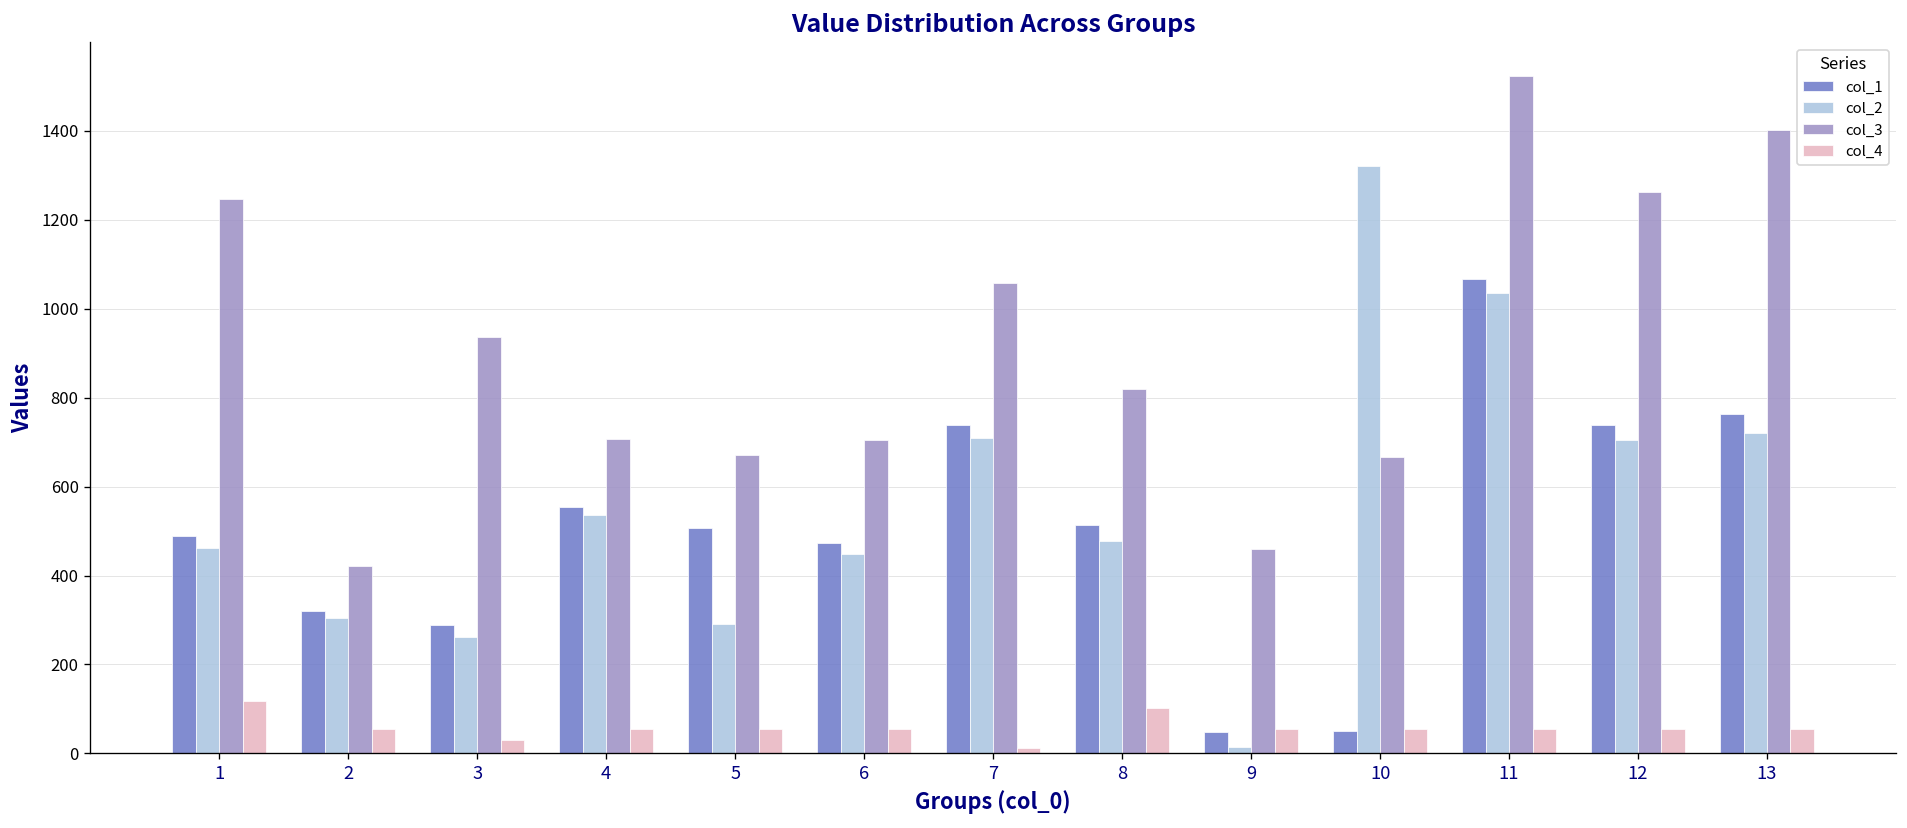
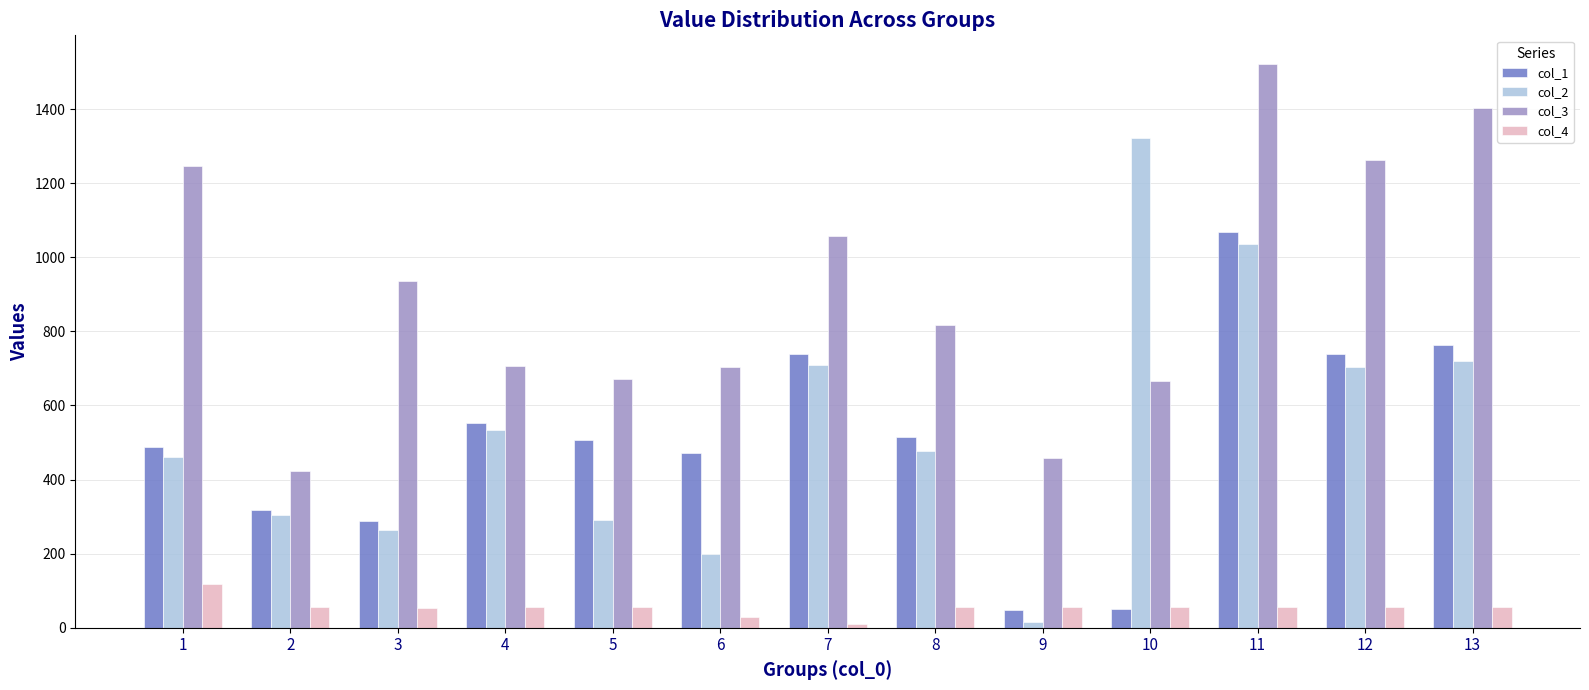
col_4, 3: 30 -> 50
col_2, 6: 450 -> 200
col_4, 6: 60 -> 30
col_4, 8: 100 -> 60
